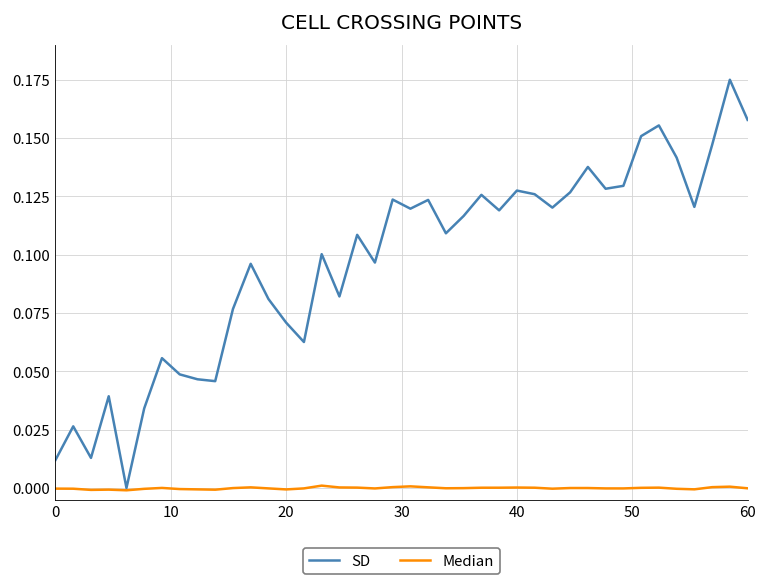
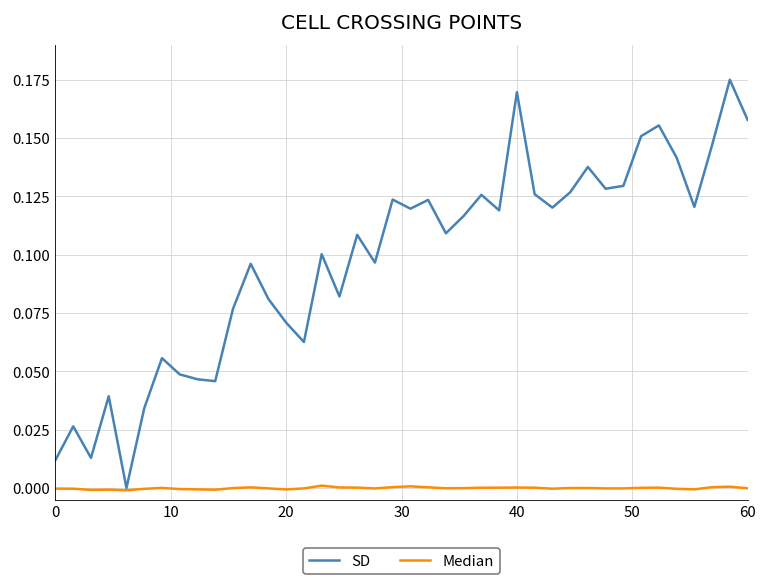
SD, 40: 0.127 -> 0.170
